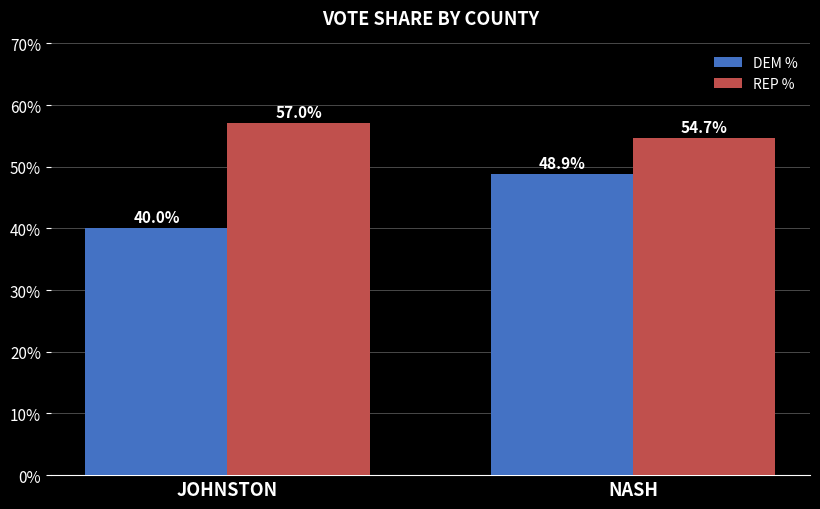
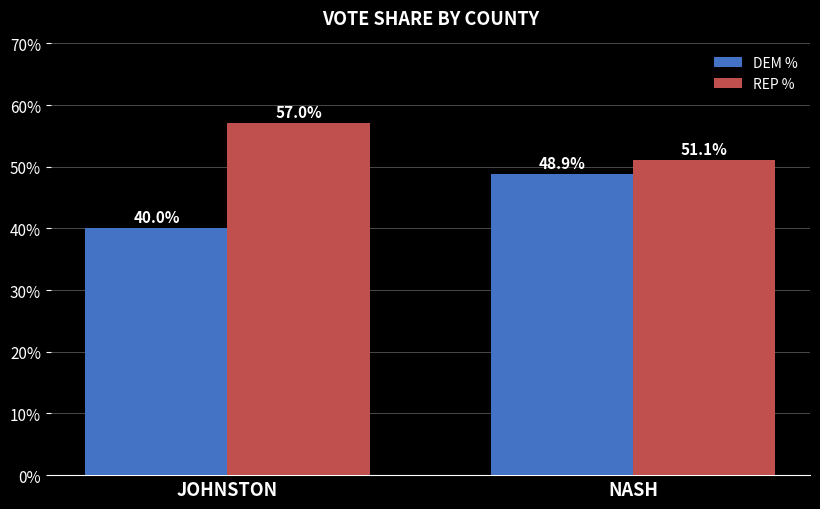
REP %, NASH: 54.7% -> 51.1%
